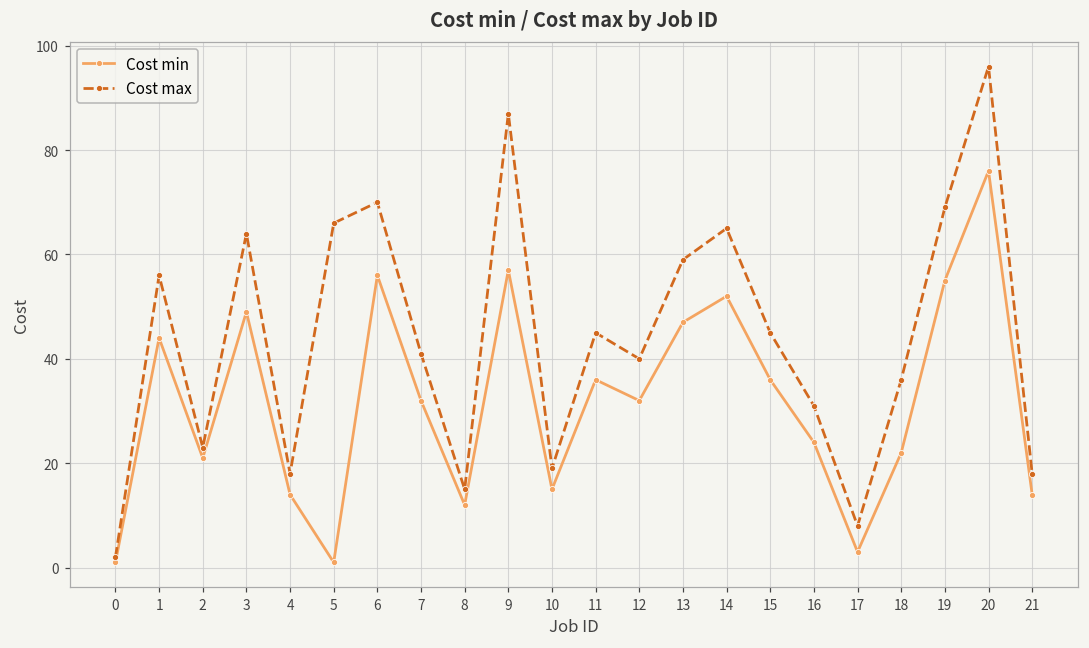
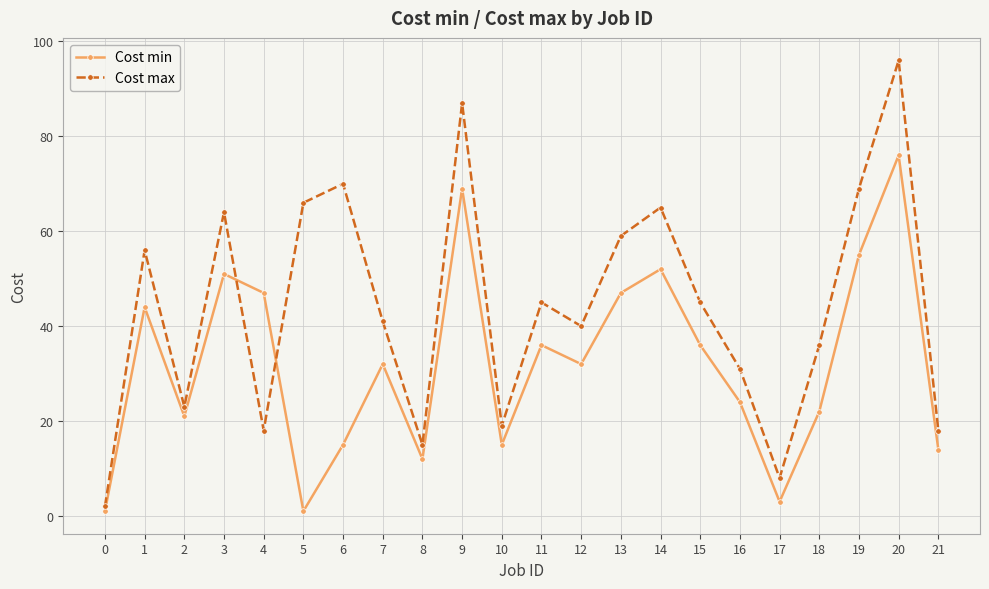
Cost min, 3: 49 -> 51
Cost min, 4: 14 -> 47
Cost min, 6: 56 -> 15
Cost min, 9: 57 -> 69
